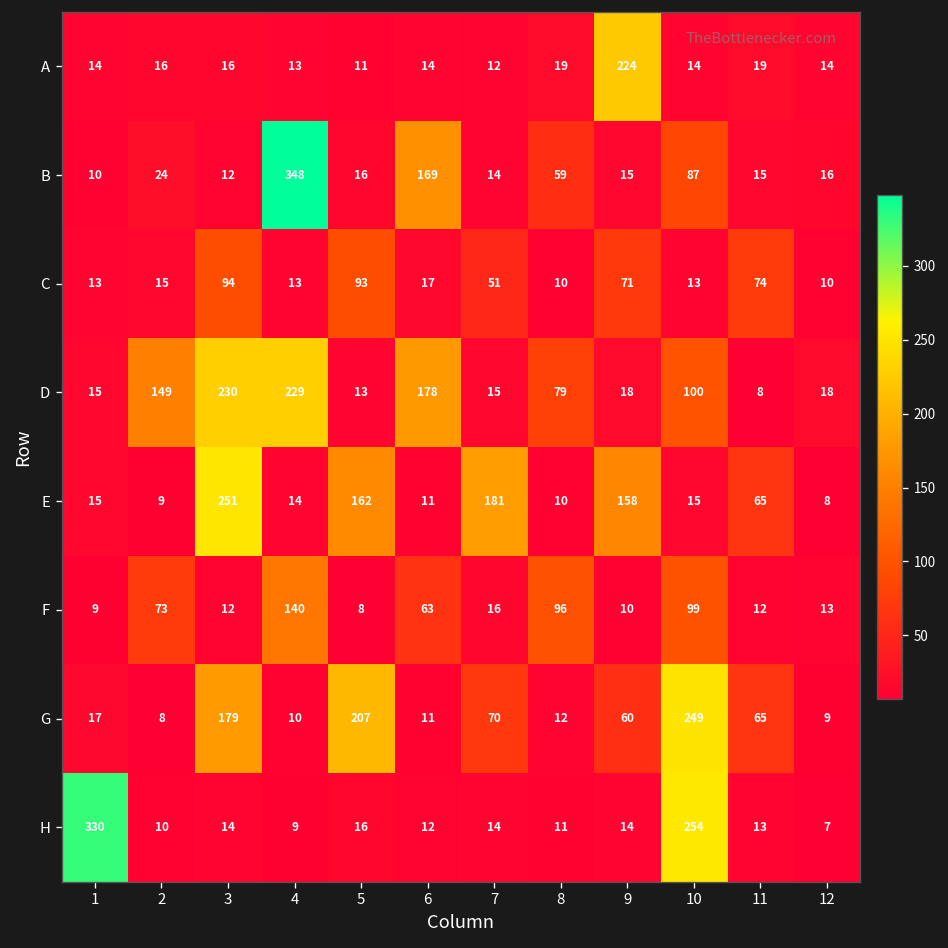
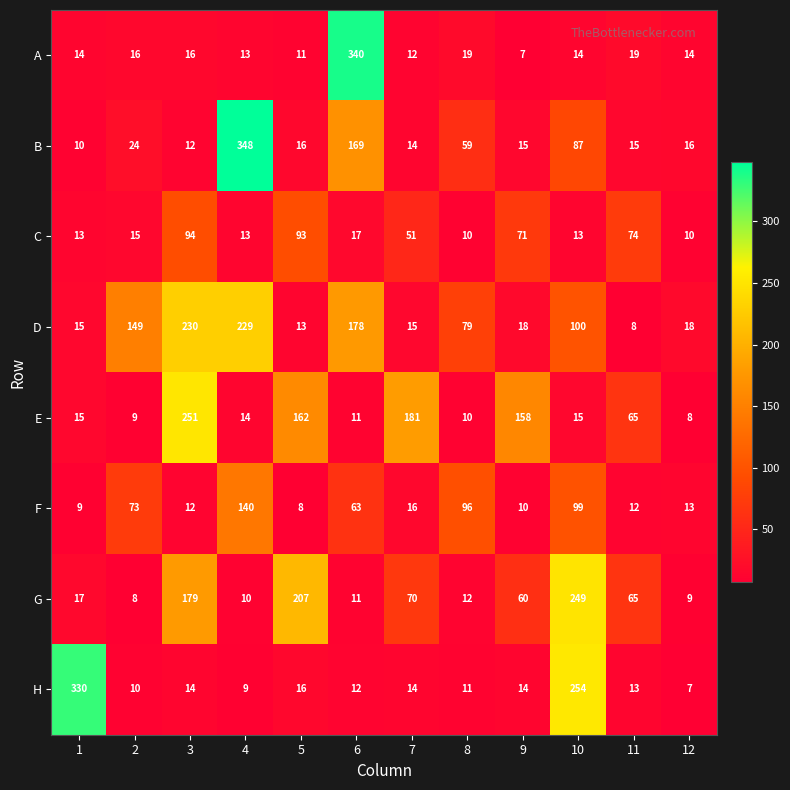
A, 6: 14 -> 340
A, 9: 224 -> 7
